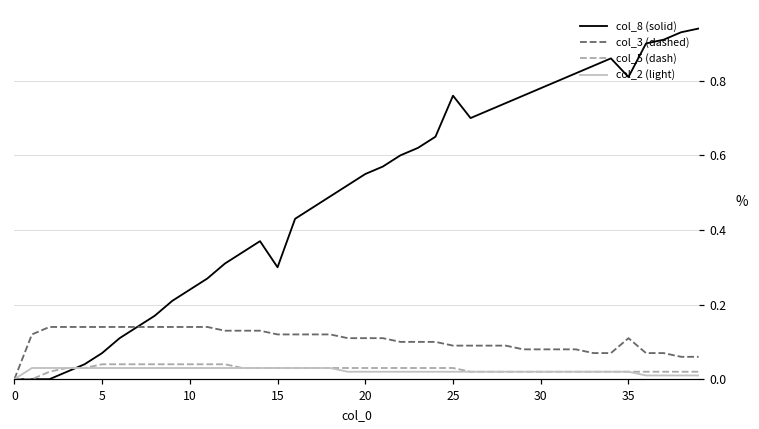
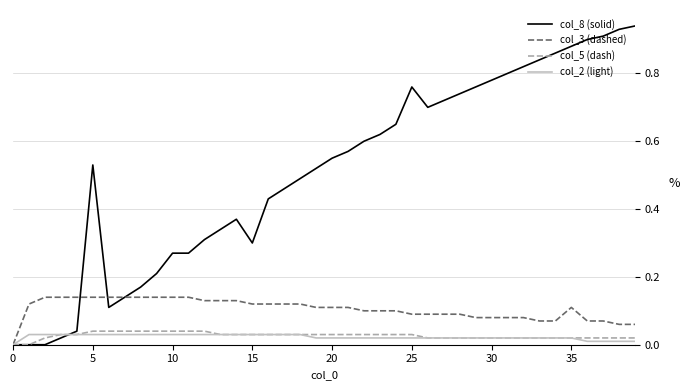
col_8 (solid), 5: 0.07 -> 0.53
col_8 (solid), 10: 0.24 -> 0.27
col_8 (solid), 35: 0.81 -> 0.88
